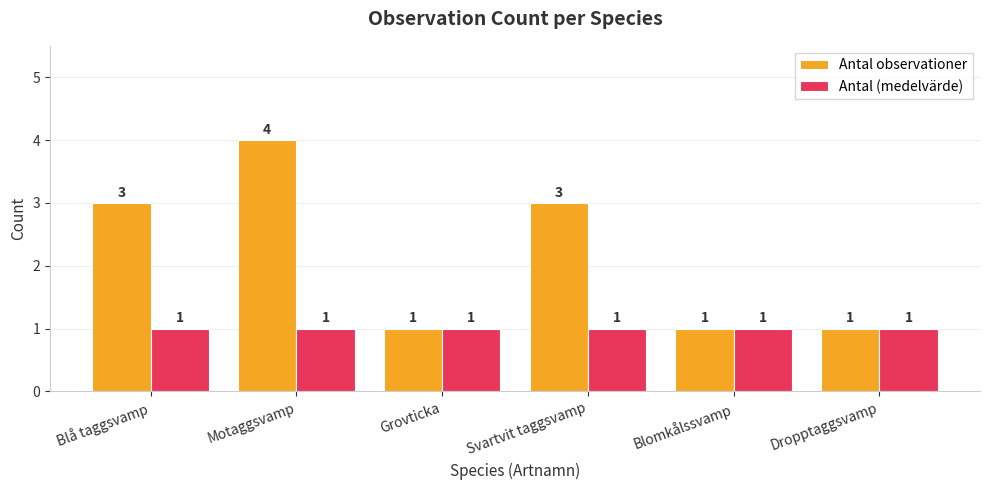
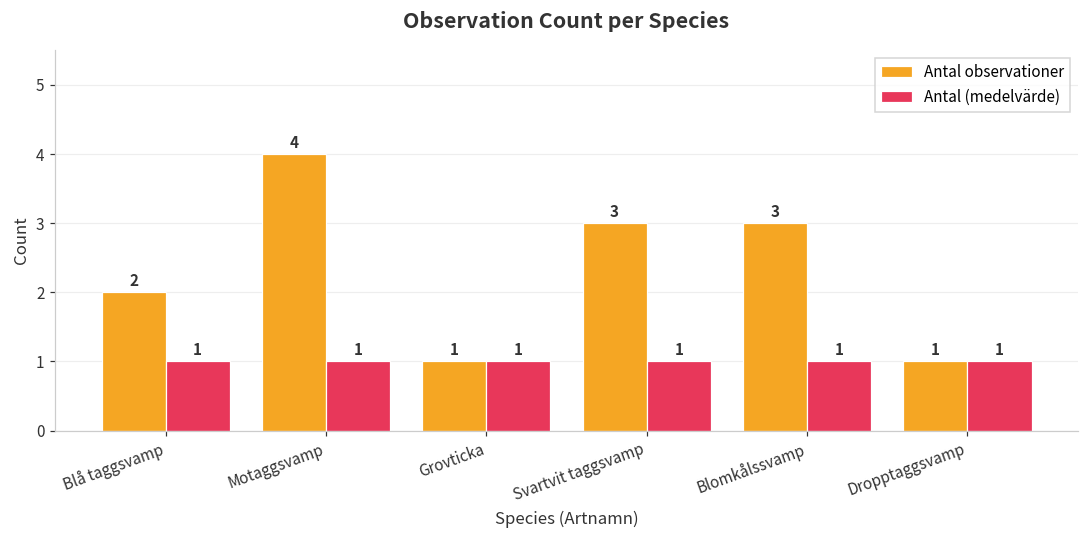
Antal observationer, Blå taggsvamp: 3 -> 2
Antal observationer, Blomkålssvamp: 1 -> 3
